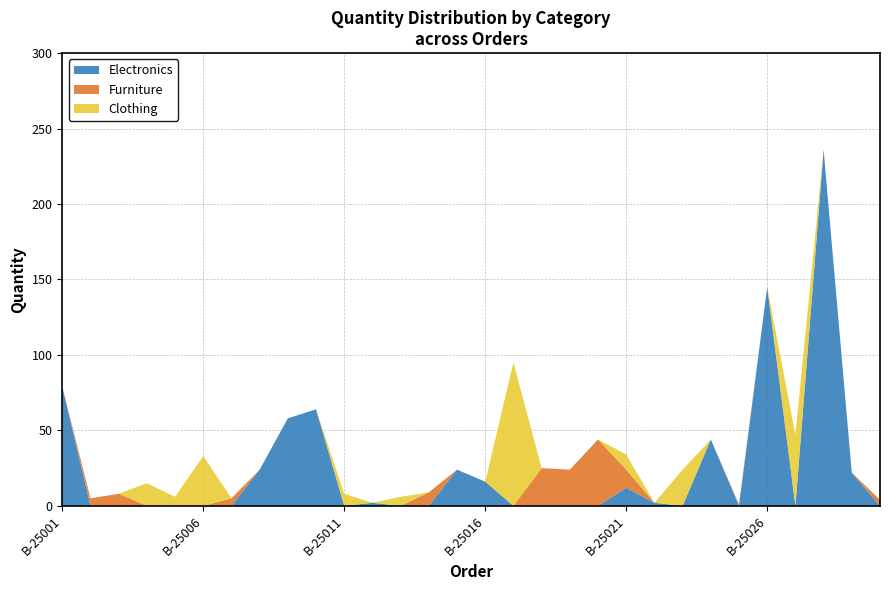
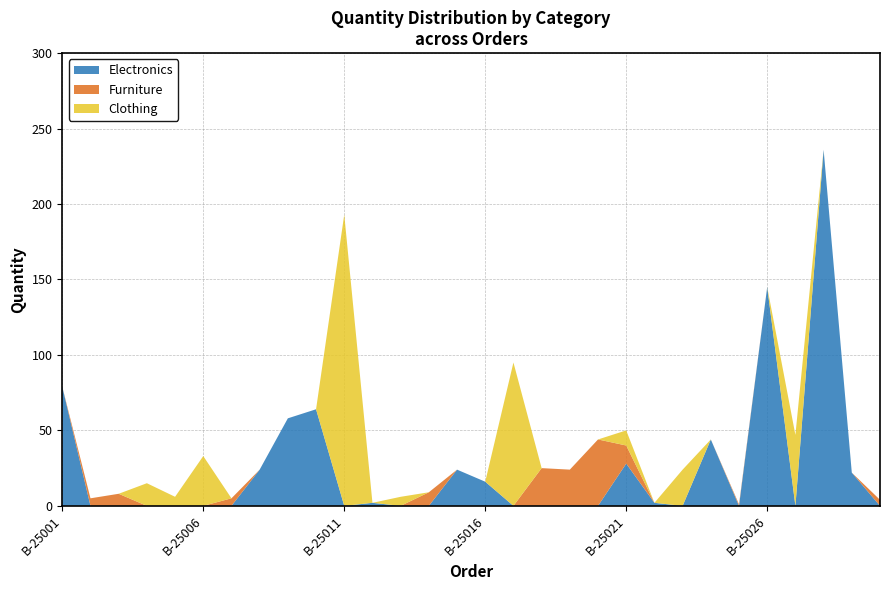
Clothing, B-25011: 8 -> 193
Electronics, B-25021: 12 -> 28
